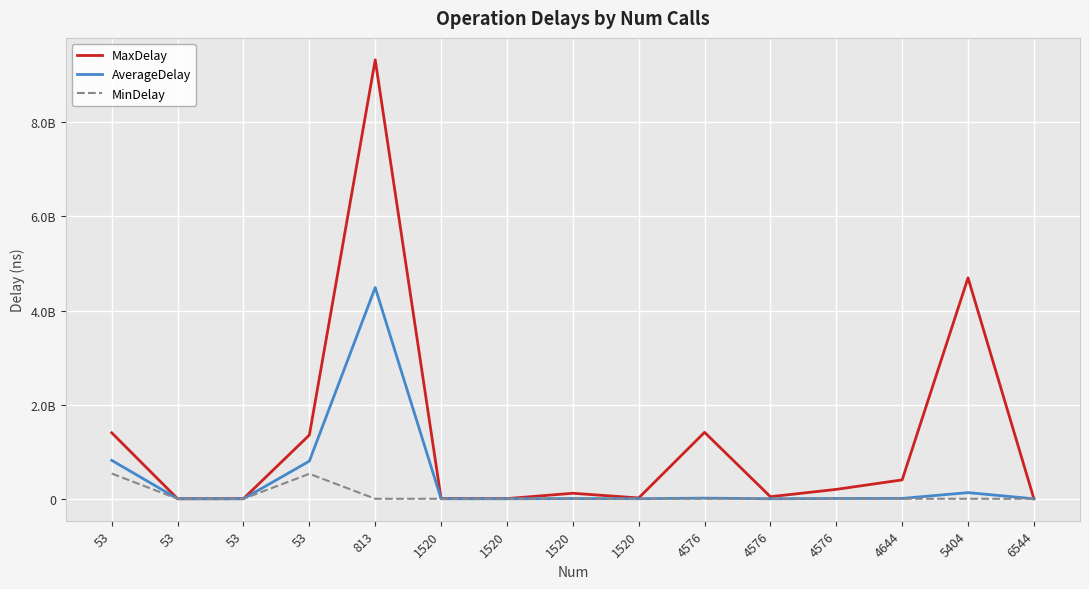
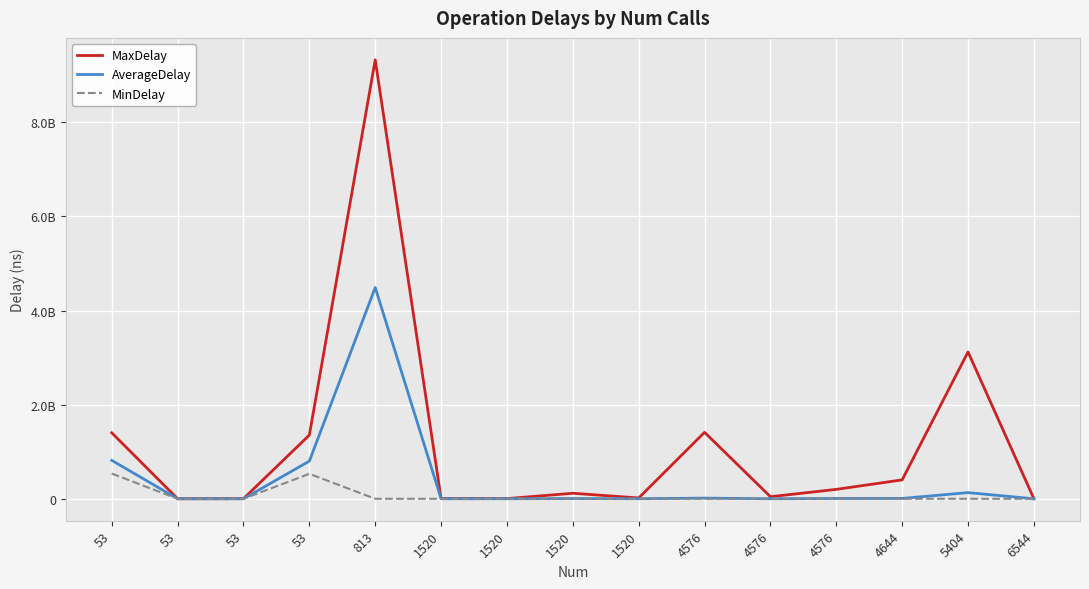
MaxDelay, 5404: 4700000000 -> 3100000000
